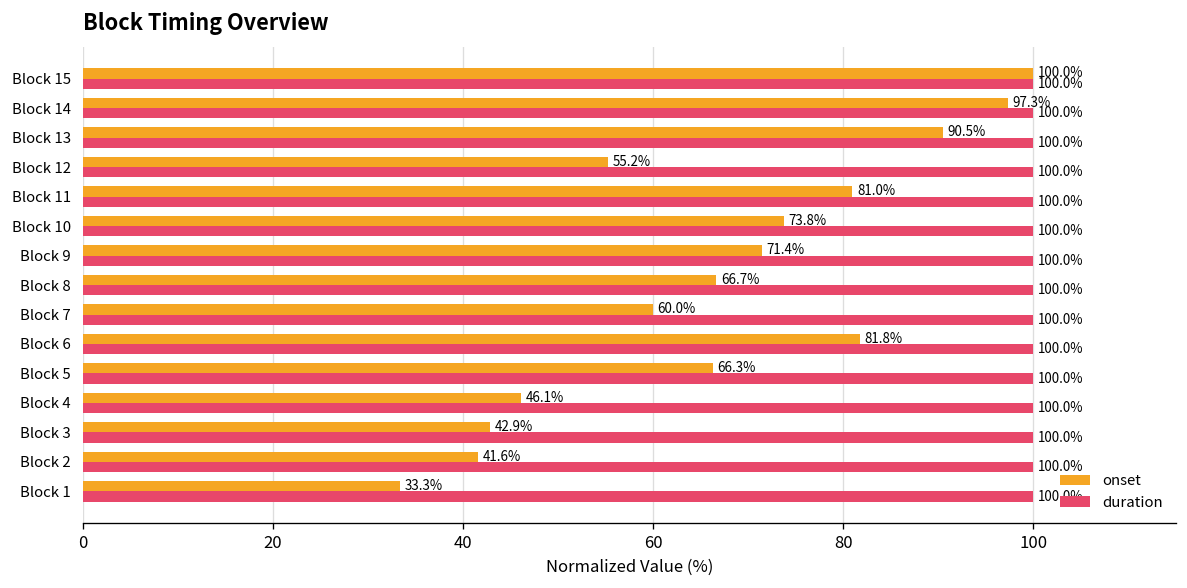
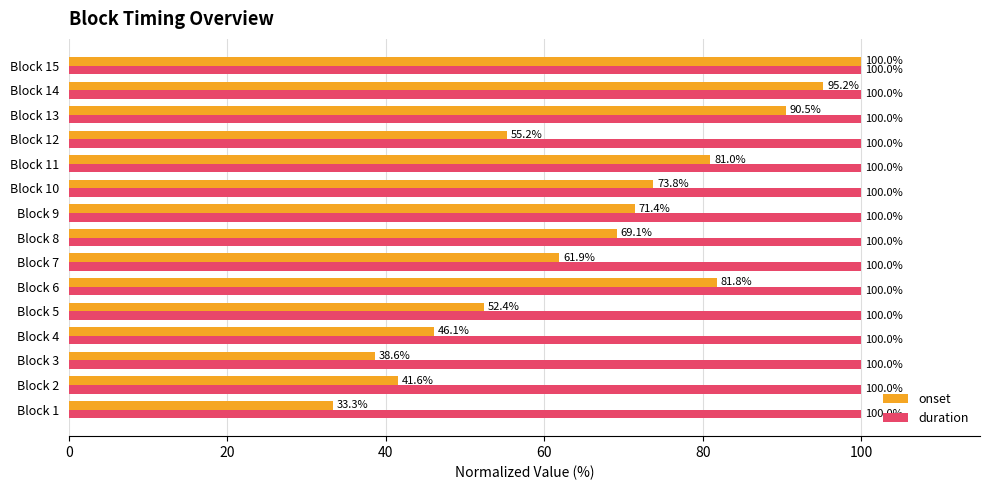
onset, Block 14: 97.3% -> 95.2%
onset, Block 8: 66.7% -> 69.1%
onset, Block 7: 60.0% -> 61.9%
onset, Block 5: 66.3% -> 52.4%
onset, Block 3: 42.9% -> 38.6%
